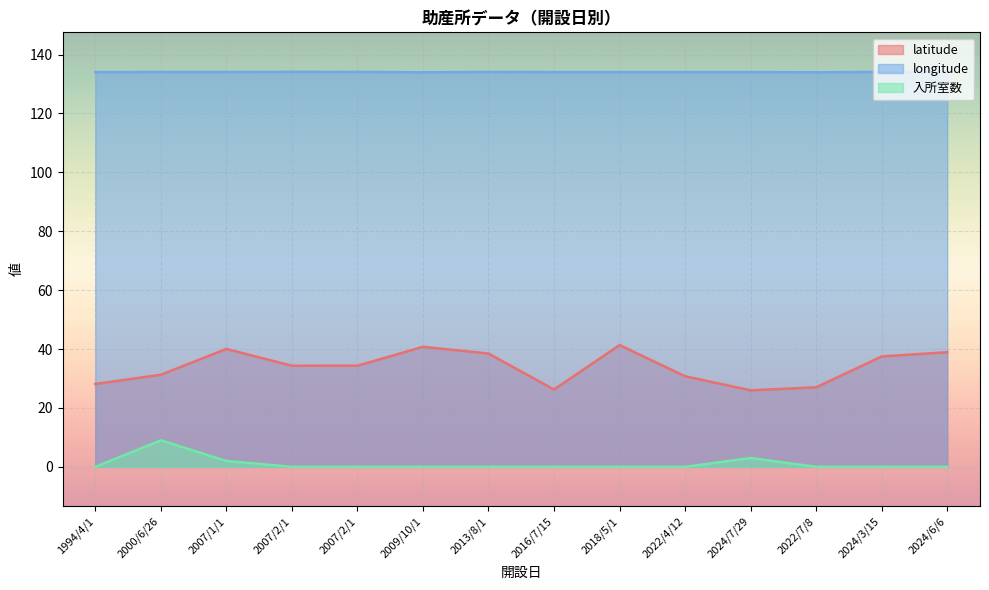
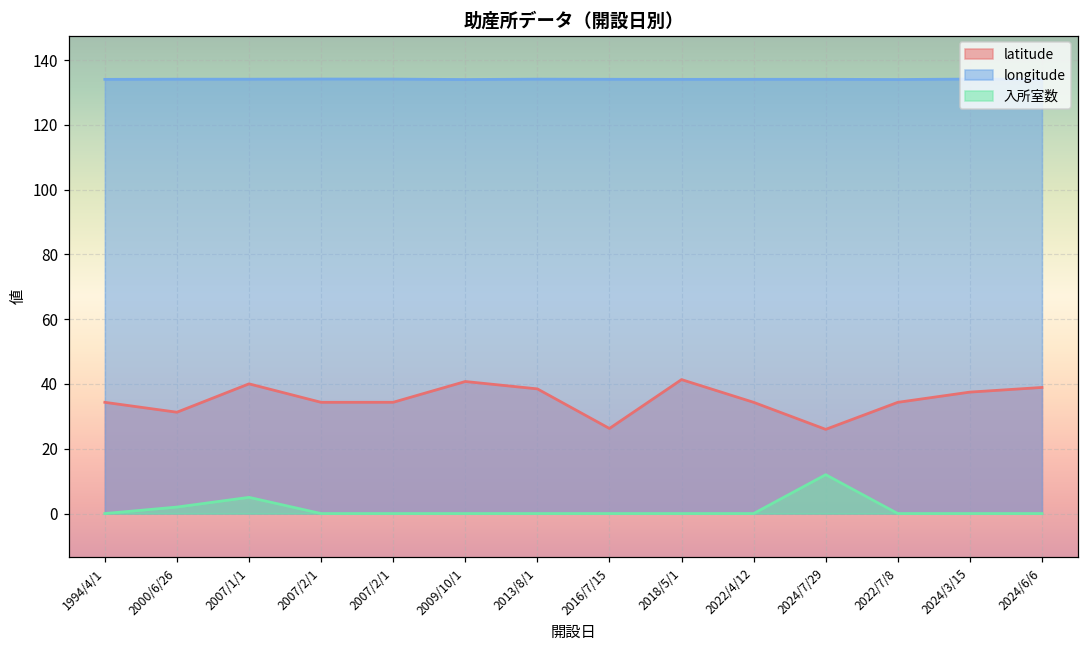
latitude, 1994/4/1: 28 -> 34
入所室数, 2000/6/26: 9 -> 2
入所室数, 2007/1/1: 2 -> 5
latitude, 2022/4/12: 31 -> 34
入所室数, 2024/7/29: 3 -> 12
latitude, 2022/7/8: 27 -> 34
